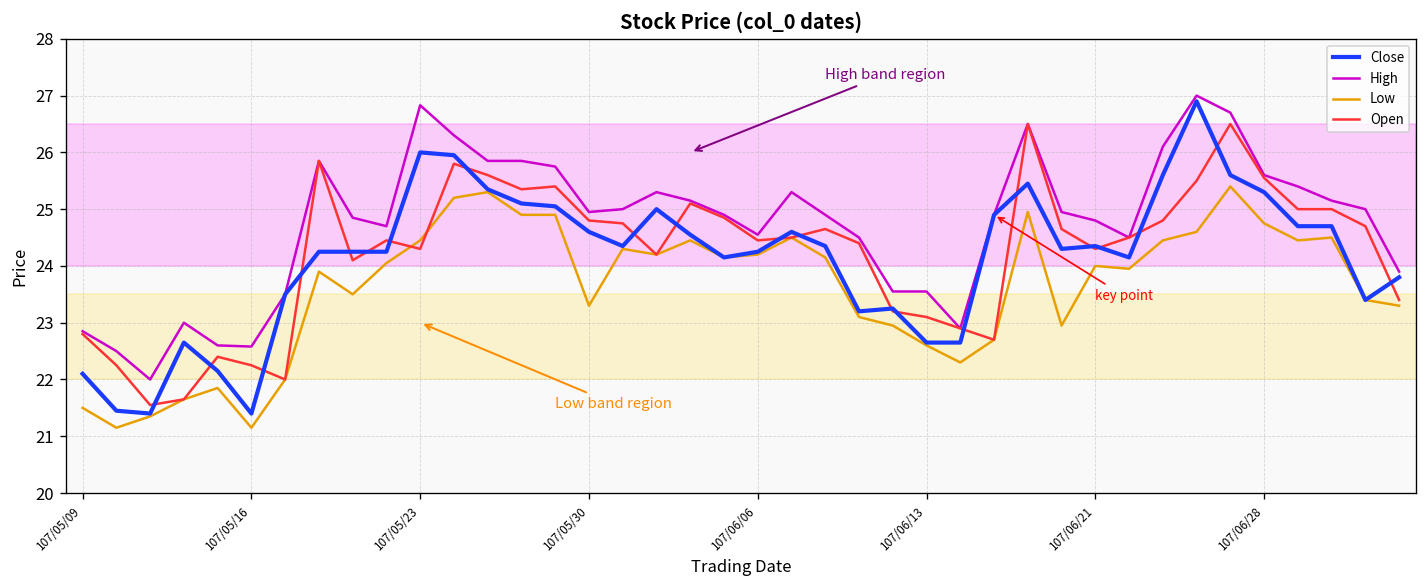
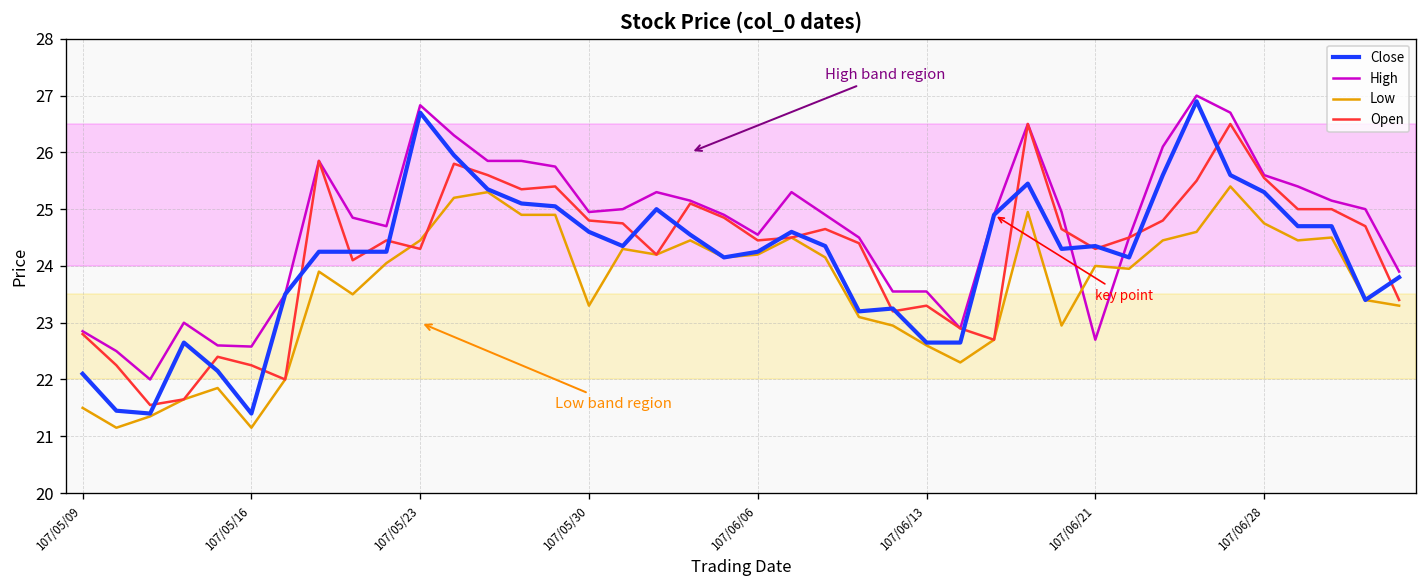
Close, 107/05/23: 26.0 -> 26.7
Open, 107/06/13: 23.1 -> 23.3
High, 107/06/21: 24.8 -> 22.7
